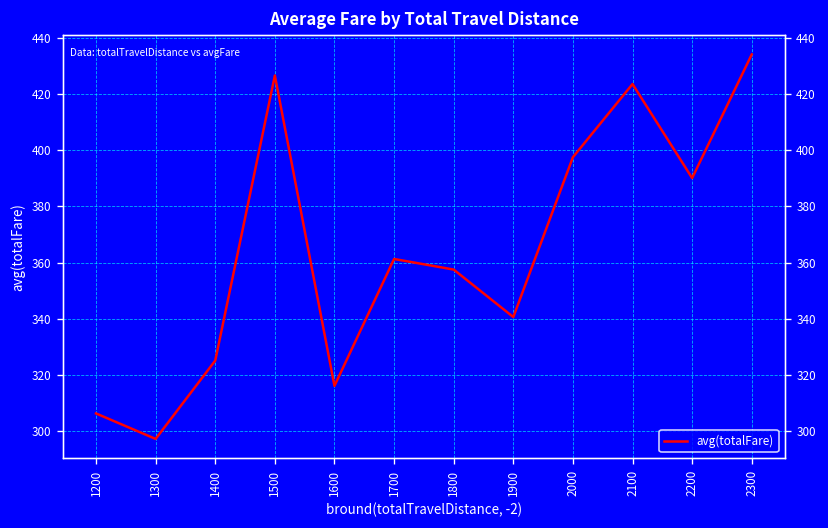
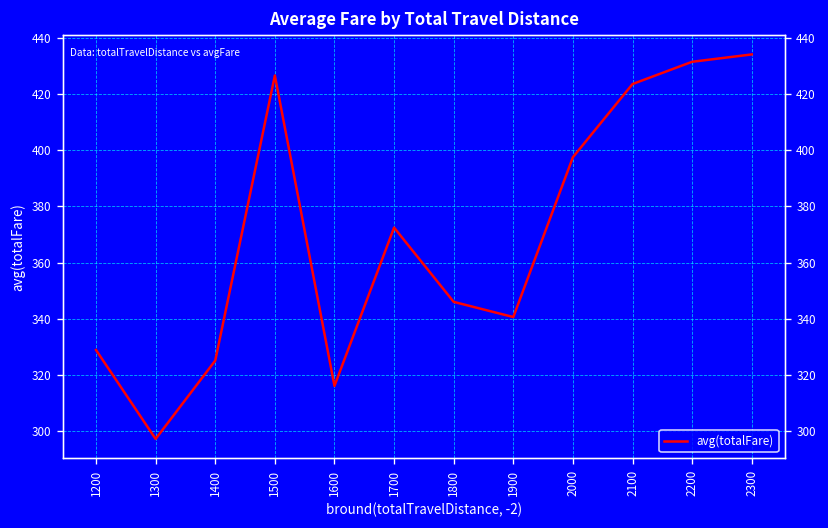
1200: 306 -> 329
1700: 361 -> 372
1800: 358 -> 346
2200: 390 -> 431
